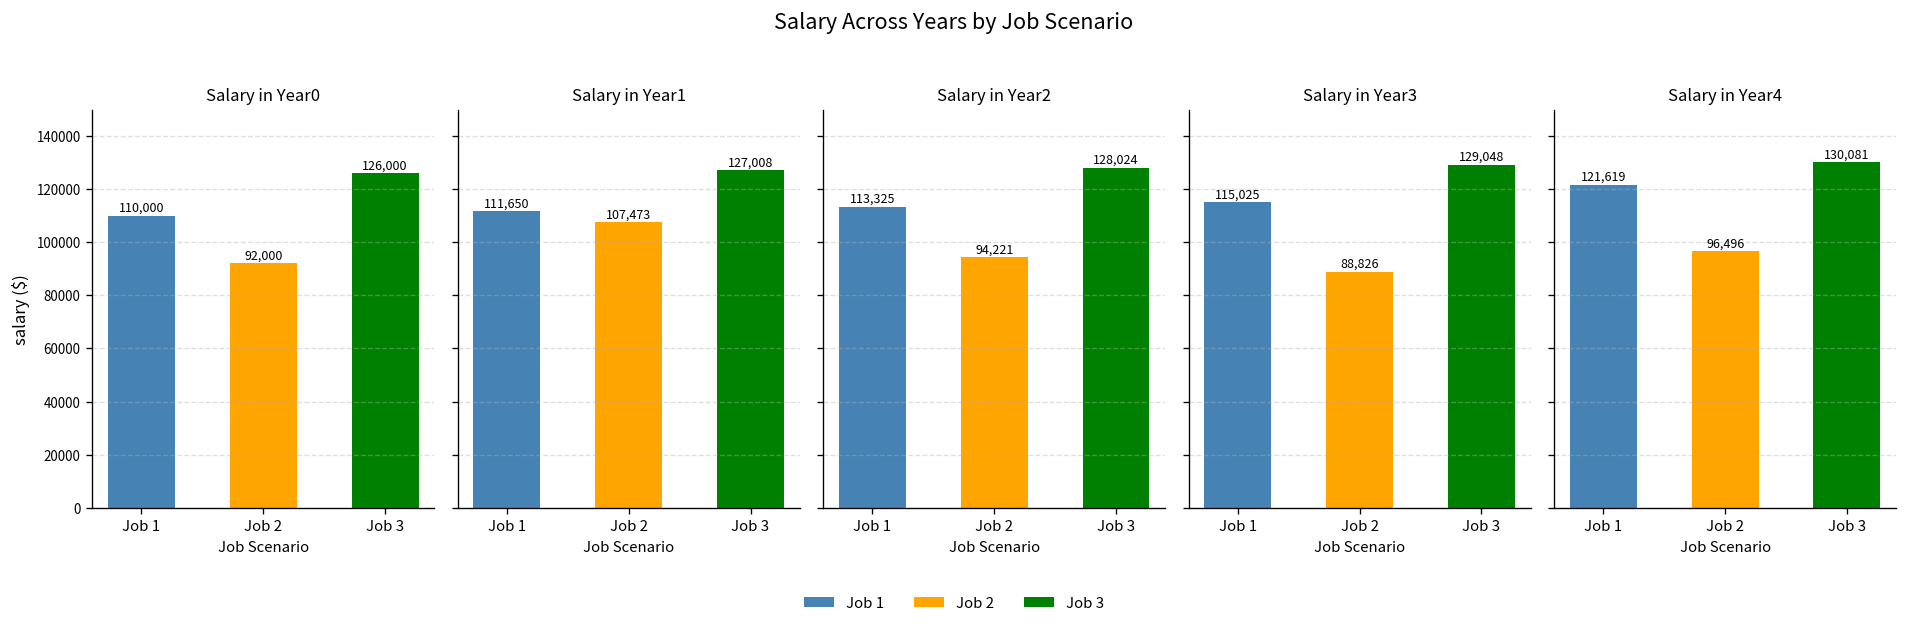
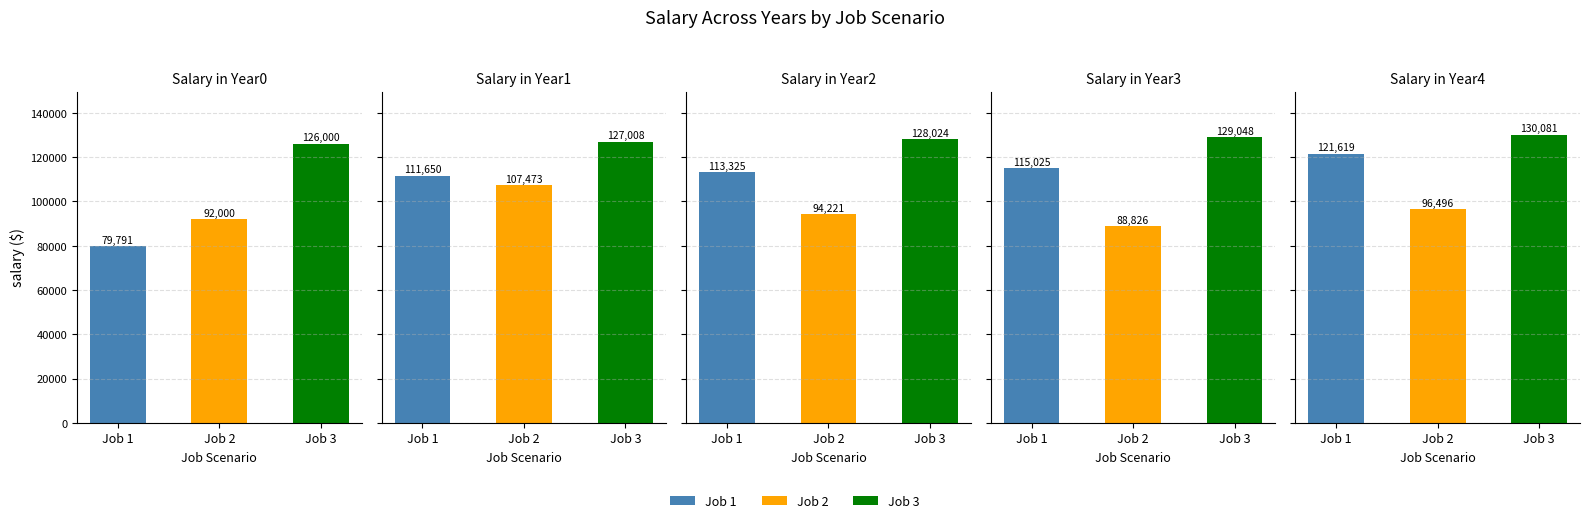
Salary in Year0, Job 1: 110,000 -> 79,791
